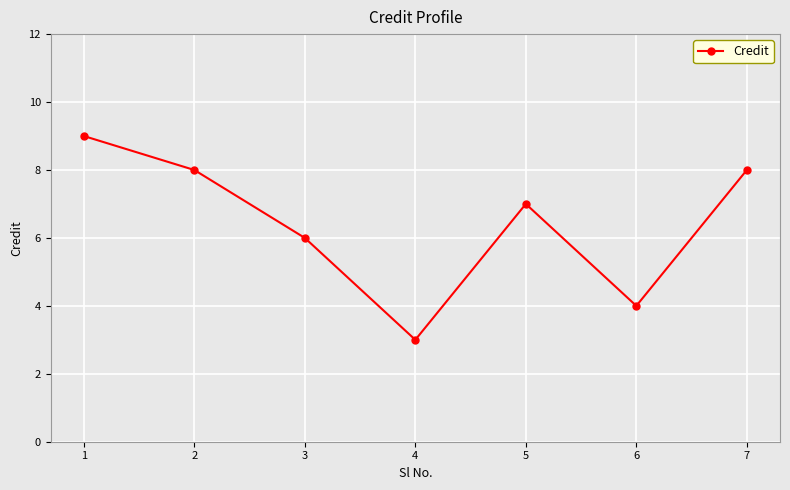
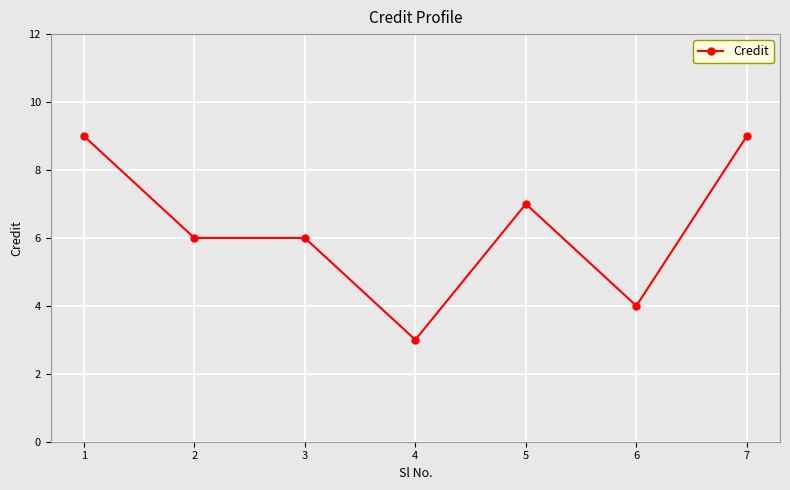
2: 8 -> 6
7: 8 -> 9
